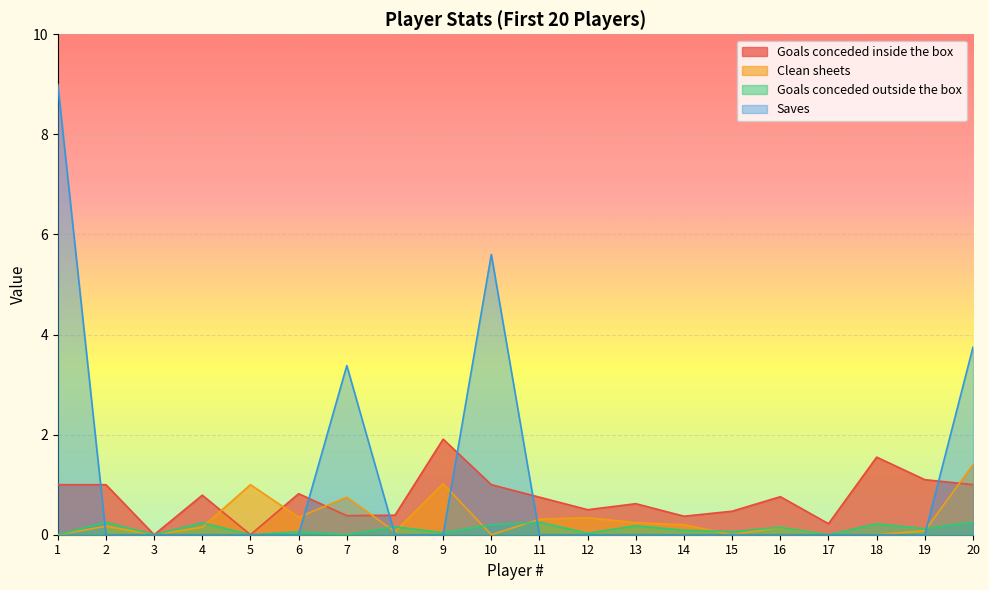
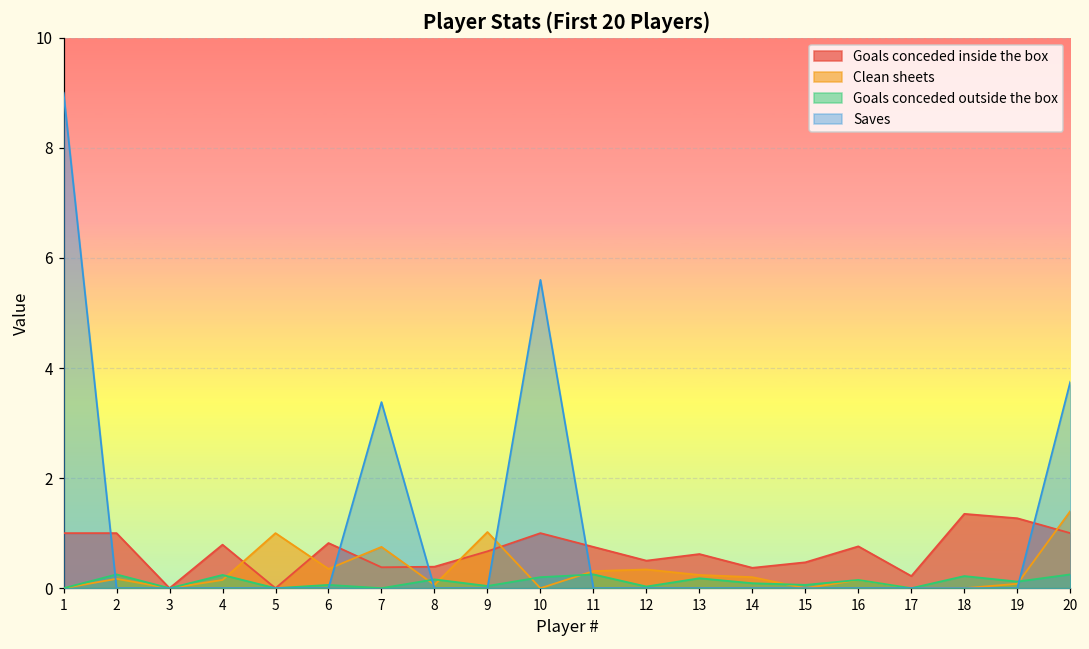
Goals conceded inside the box, 9: 1.9 -> 0.7
Goals conceded inside the box, 18: 1.6 -> 1.4
Goals conceded inside the box, 19: 1.1 -> 1.3
